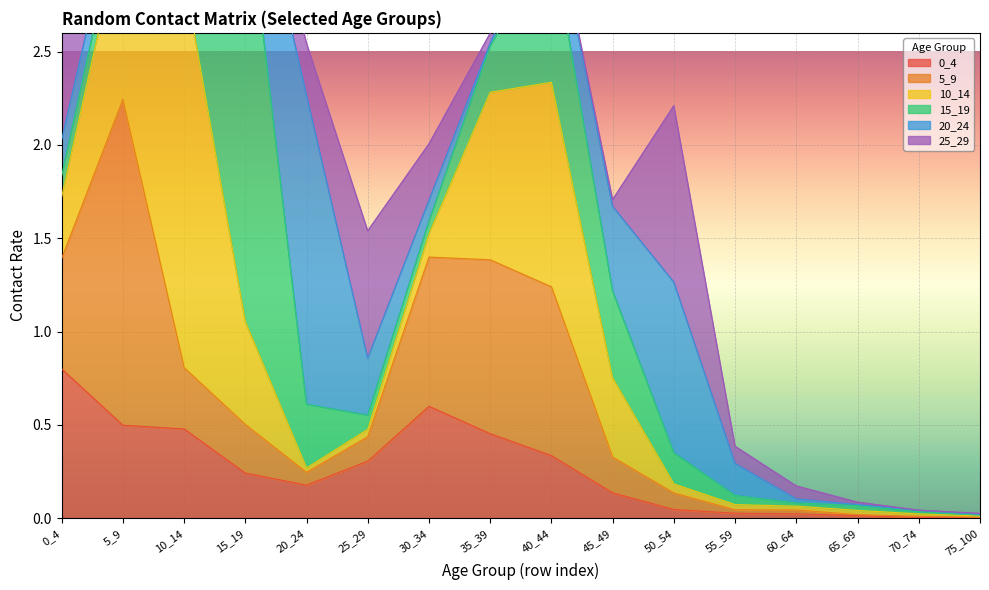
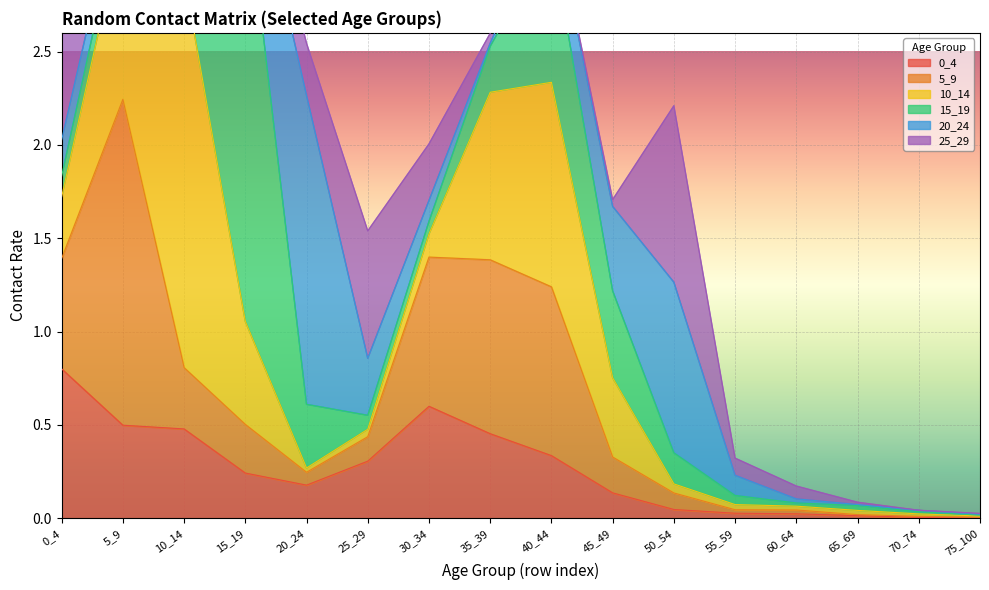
20_24, 55_59: 0.17 -> 0.11
